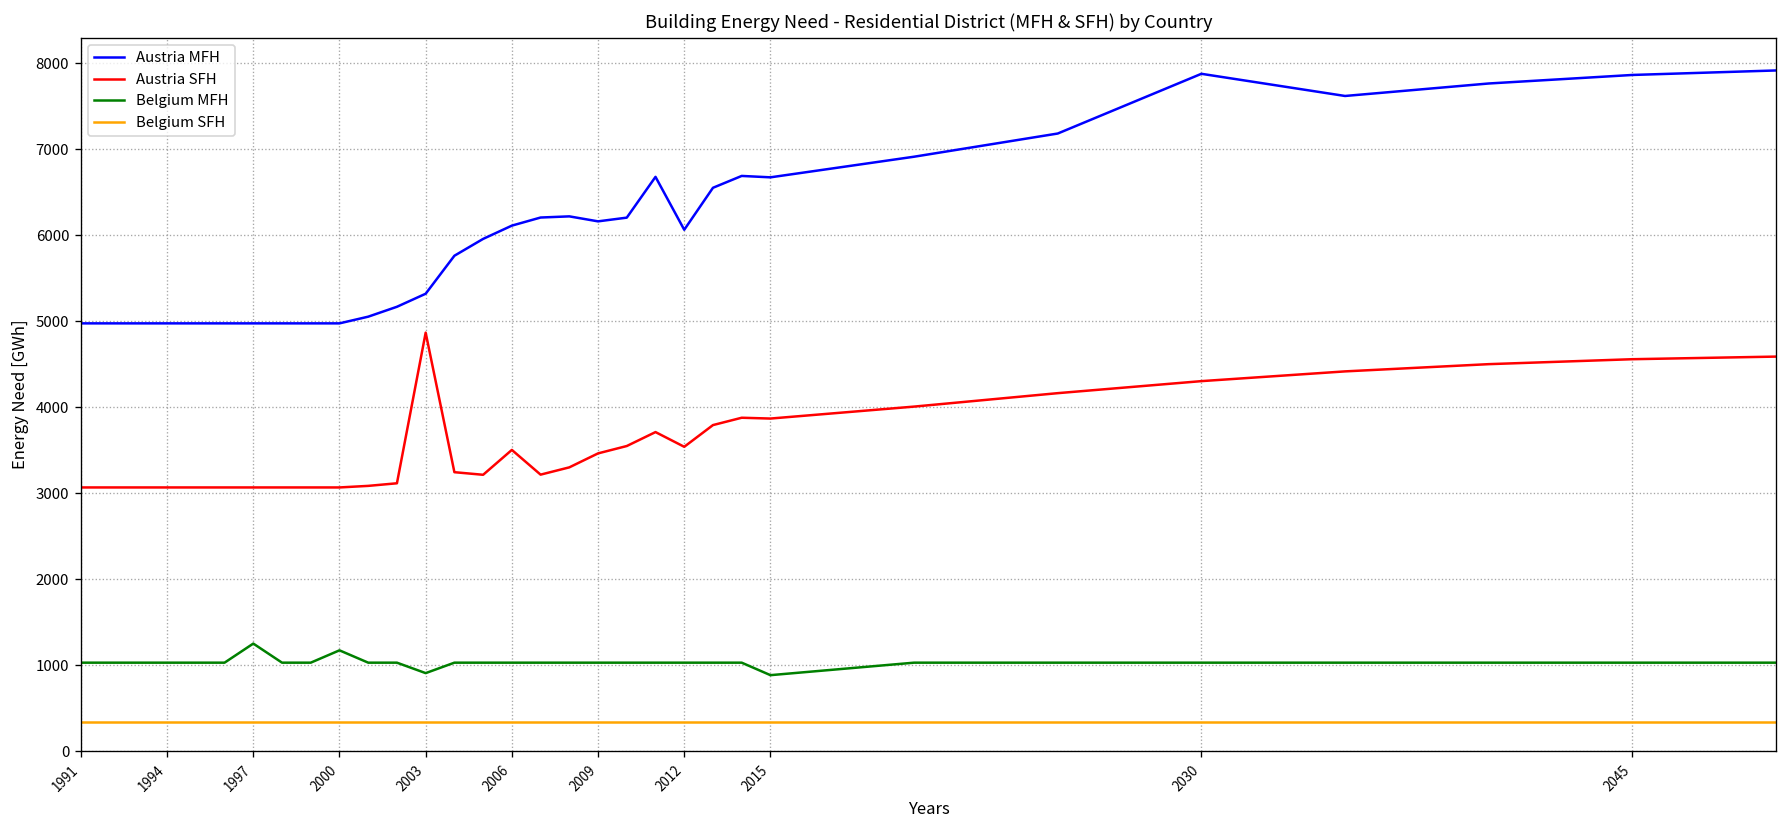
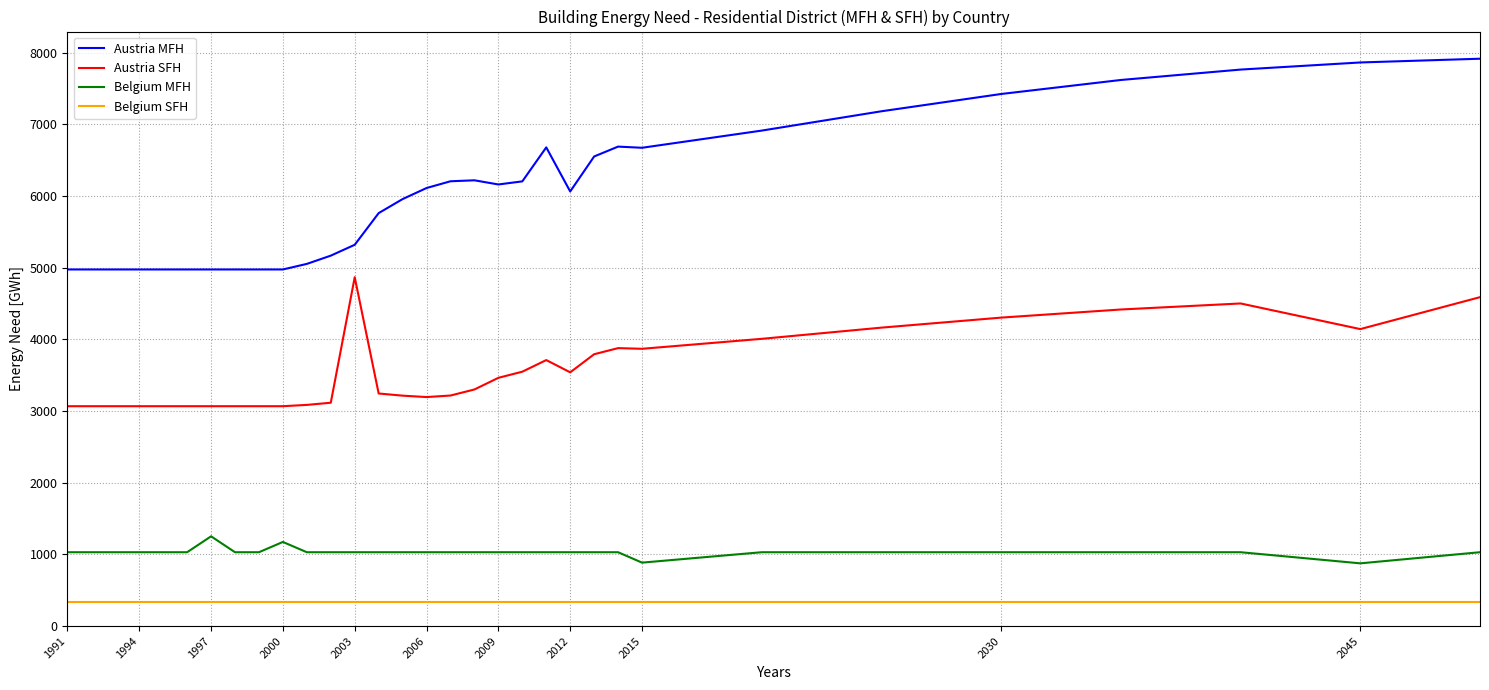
Belgium MFH, 2003: 900 -> 1000
Austria SFH, 2006: 3500 -> 3200
Austria MFH, 2030: 7900 -> 7400
Austria SFH, 2045: 4600 -> 4100
Belgium MFH, 2045: 1000 -> 900
